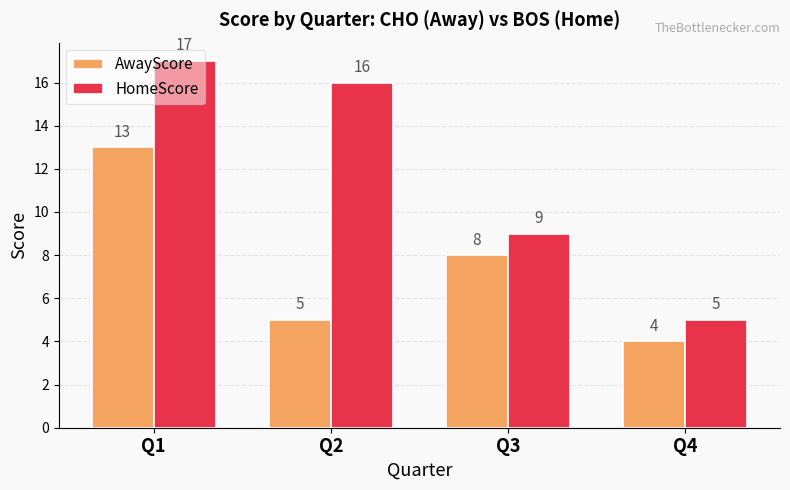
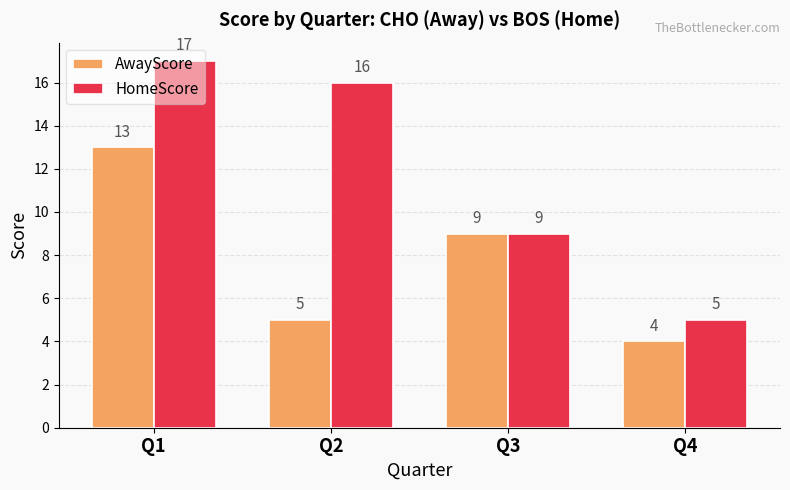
AwayScore, Q3: 8 -> 9
